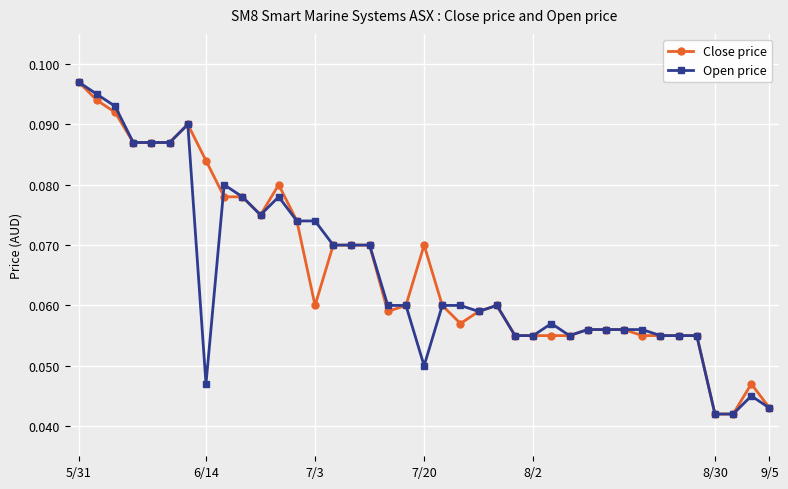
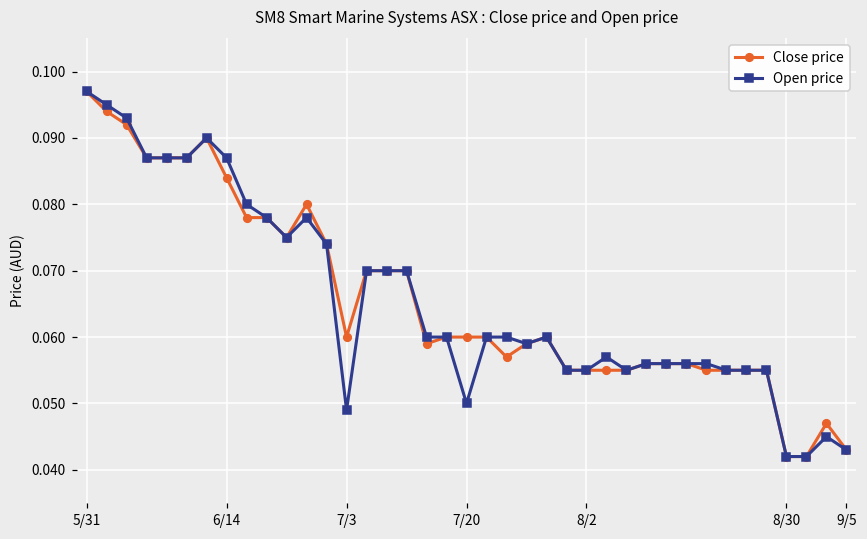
Open price, 6/14: 0.047 -> 0.087
Open price, 7/3: 0.074 -> 0.049
Close price, 7/20: 0.07 -> 0.06
